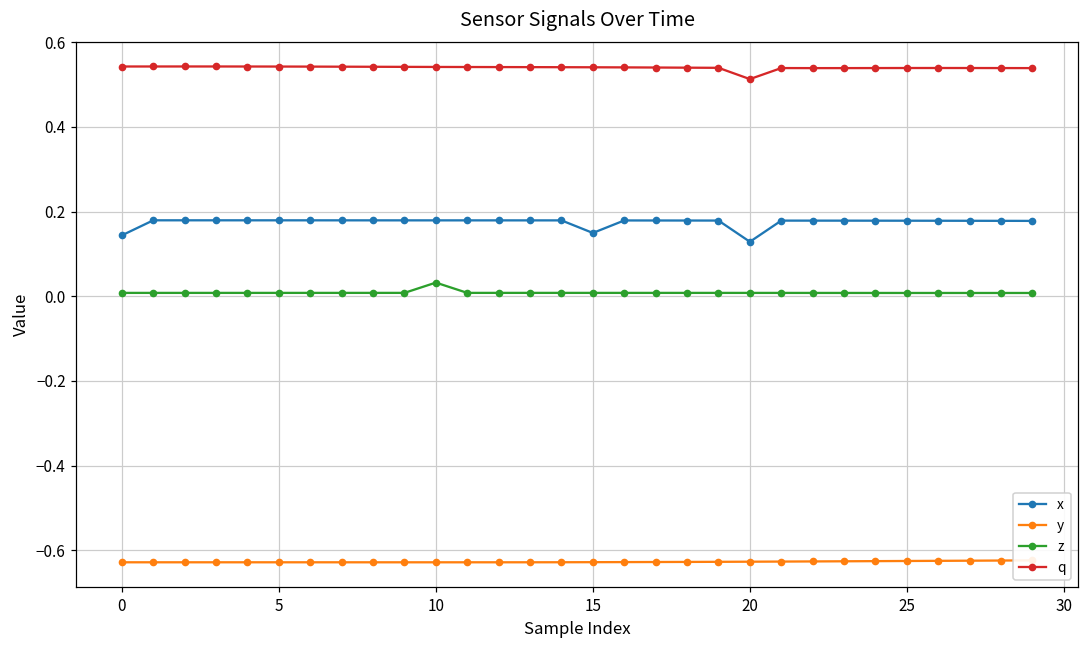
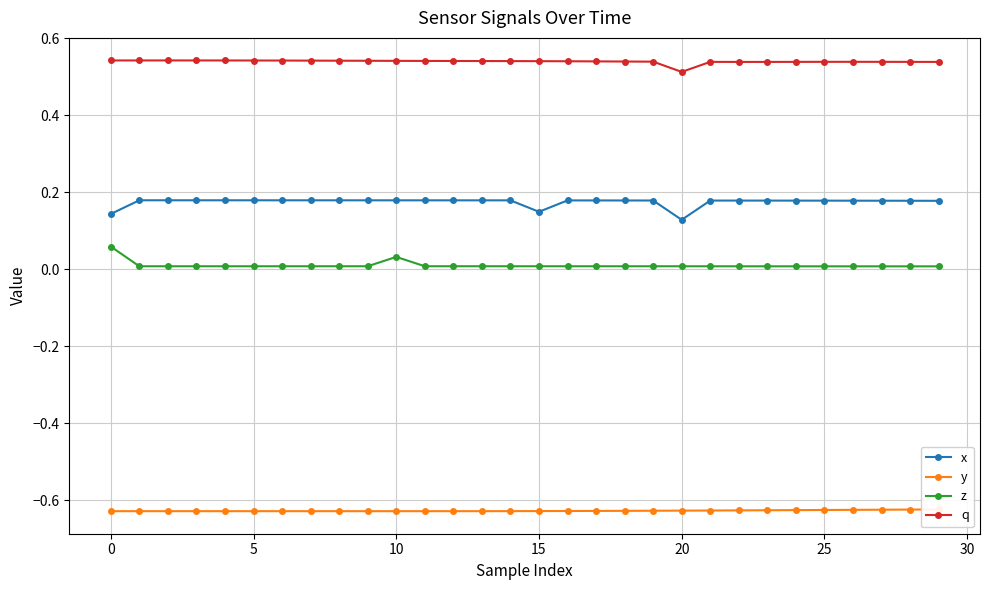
z, 0: 0.01 -> 0.06
